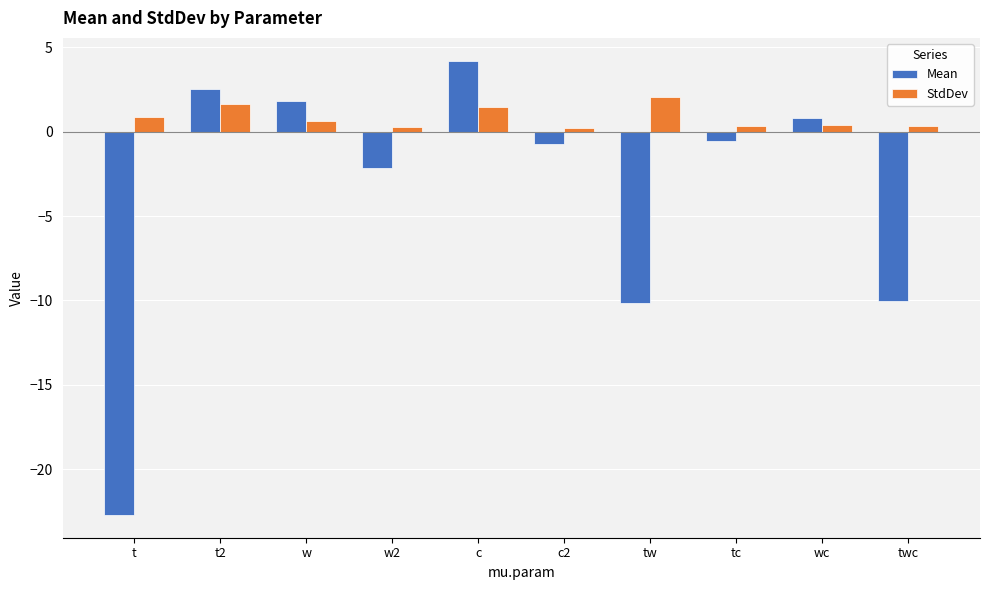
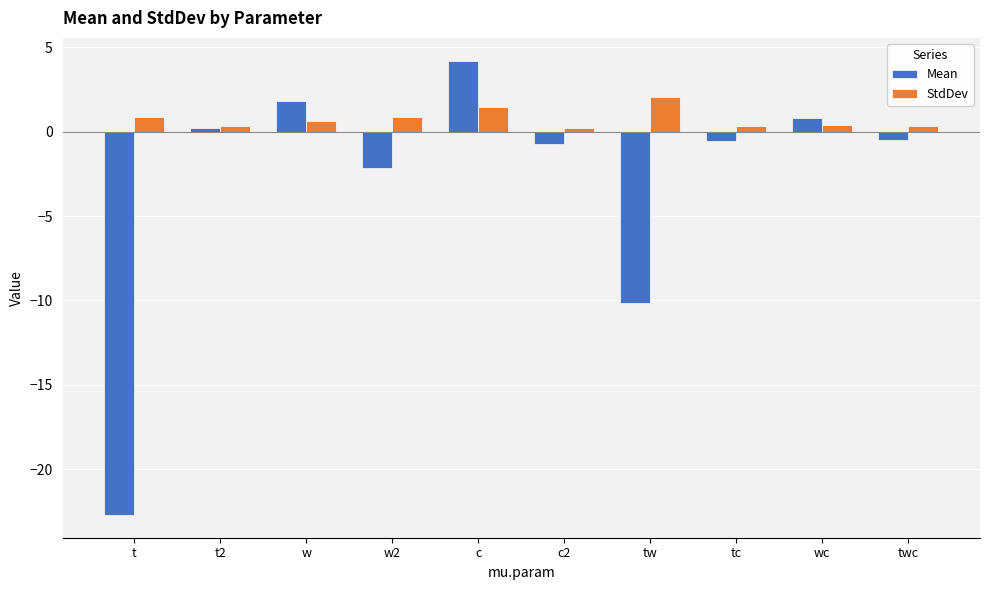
Mean, t2: 2.5 -> 0.2
StdDev, t2: 1.7 -> 0.4
StdDev, w2: 0.3 -> 0.9
Mean, twc: -10.0 -> -0.5
